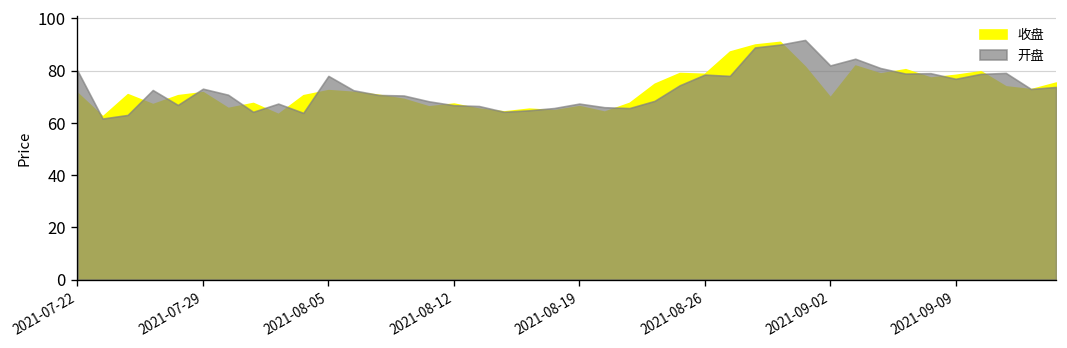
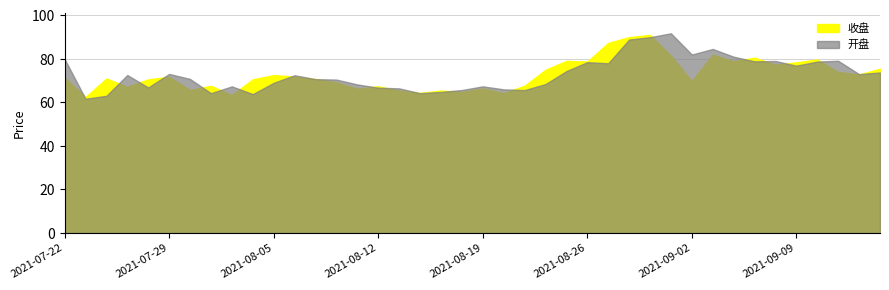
开盘, 2021-08-05: 78 -> 69
